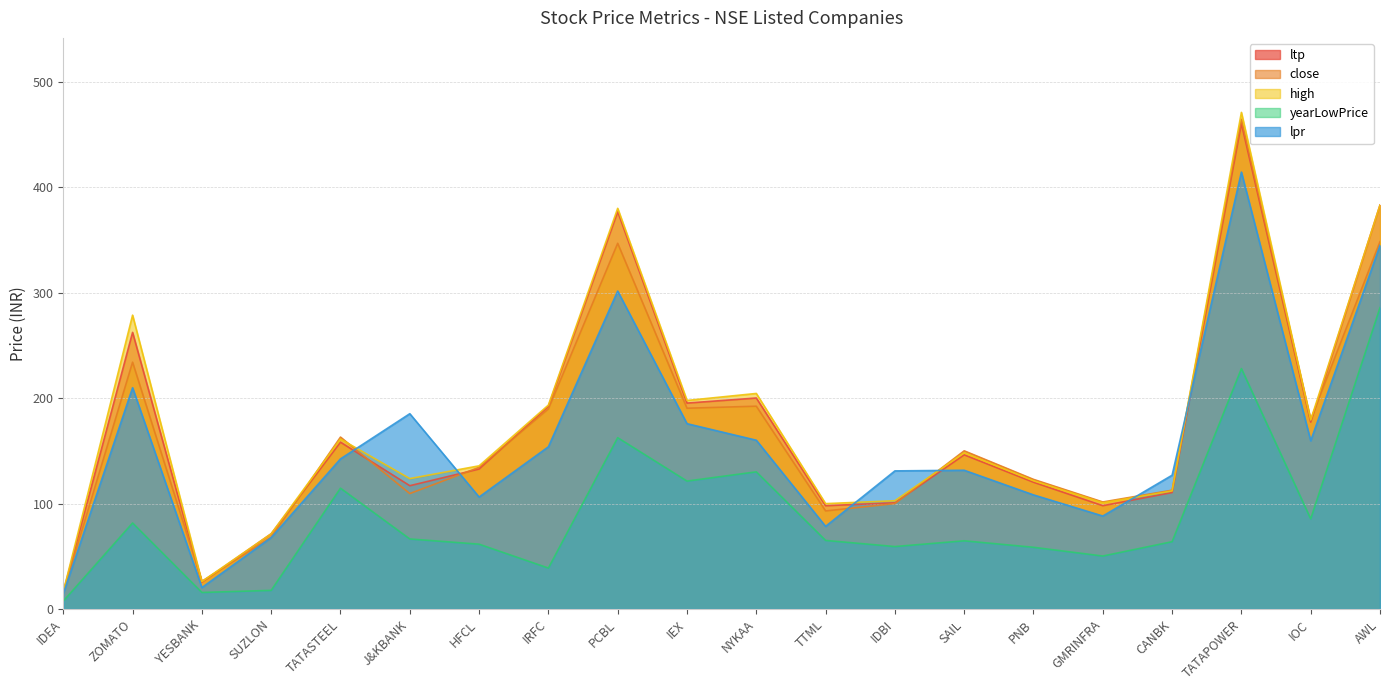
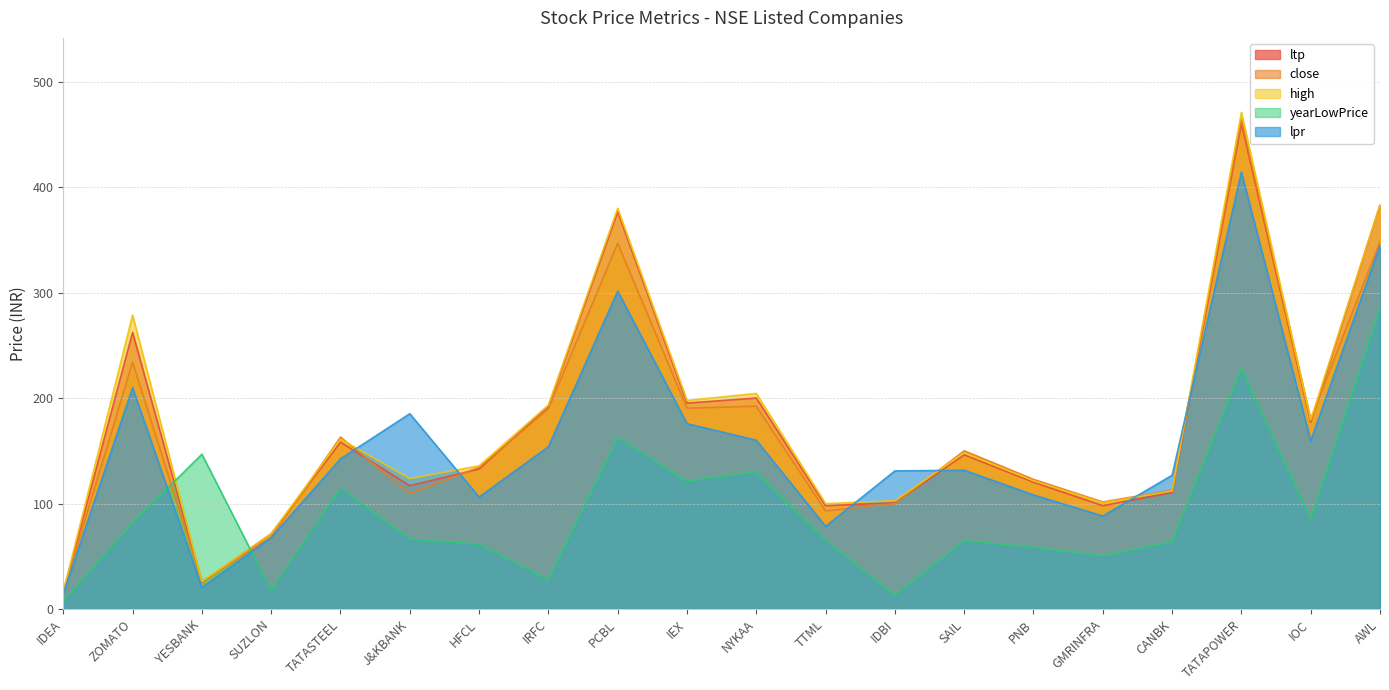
yearLowPrice, YESBANK: 16 -> 147
yearLowPrice, IRFC: 39 -> 28
yearLowPrice, IDBI: 59 -> 13
